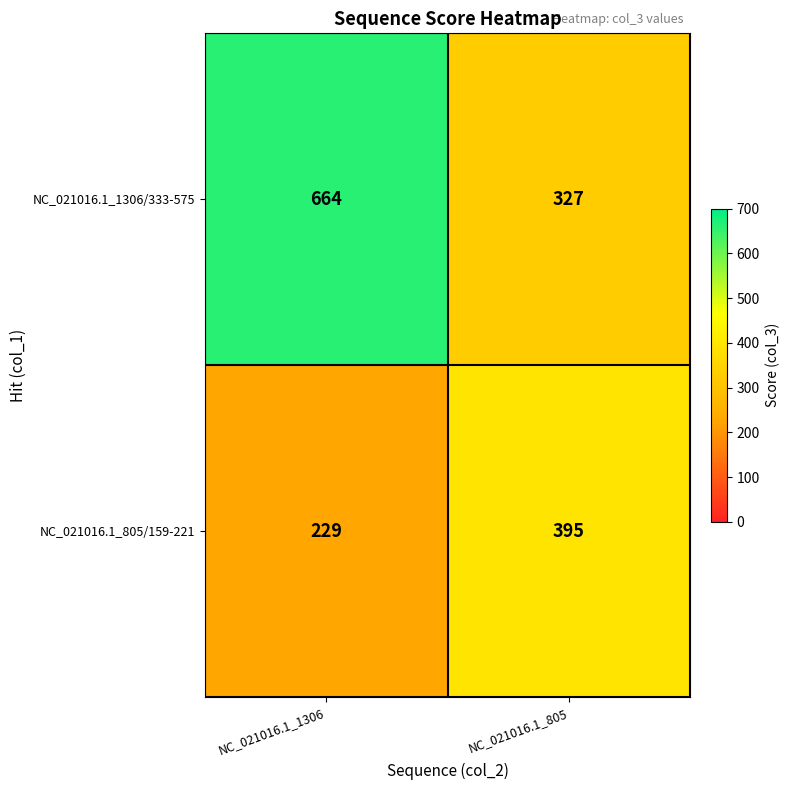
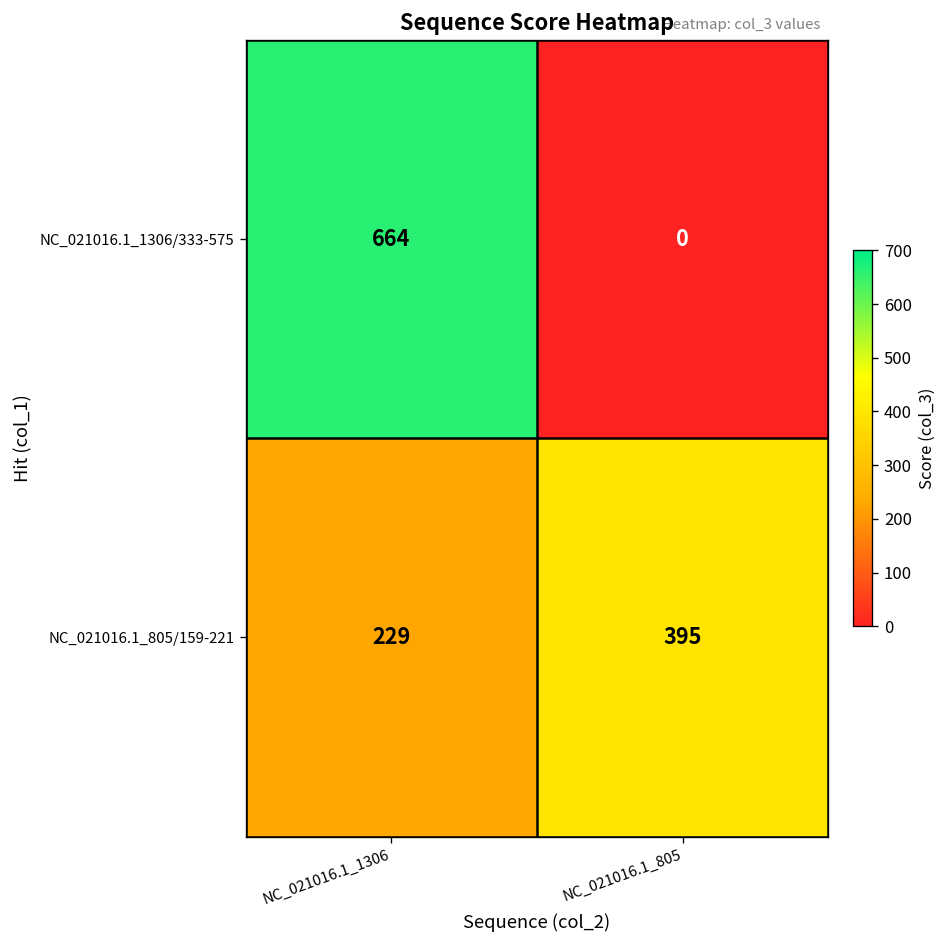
NC_021016.1_1306/333-575, NC_021016.1_805: 327 -> 0
